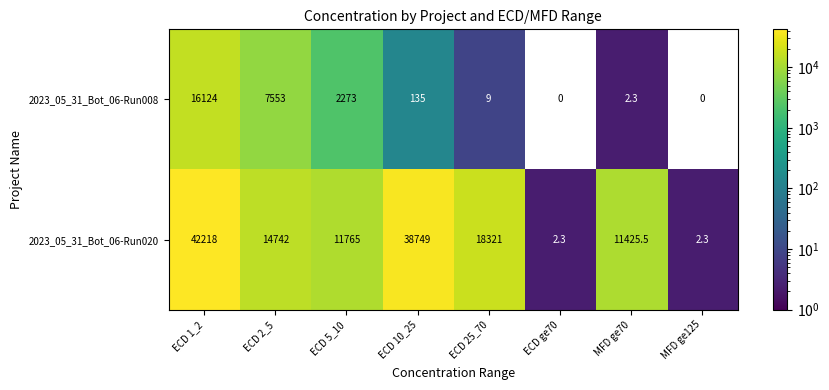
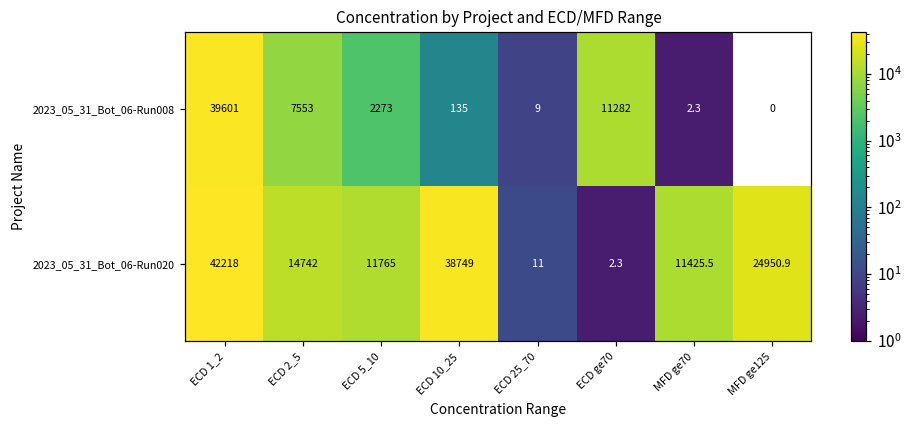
2023_05_31_Bot_06-Run008, ECD 1_2: 16124 -> 39601
2023_05_31_Bot_06-Run008, ECD ge70: 0 -> 11282
2023_05_31_Bot_06-Run020, ECD 25_70: 18321 -> 11
2023_05_31_Bot_06-Run020, MFD ge125: 2.3 -> 24950.9
